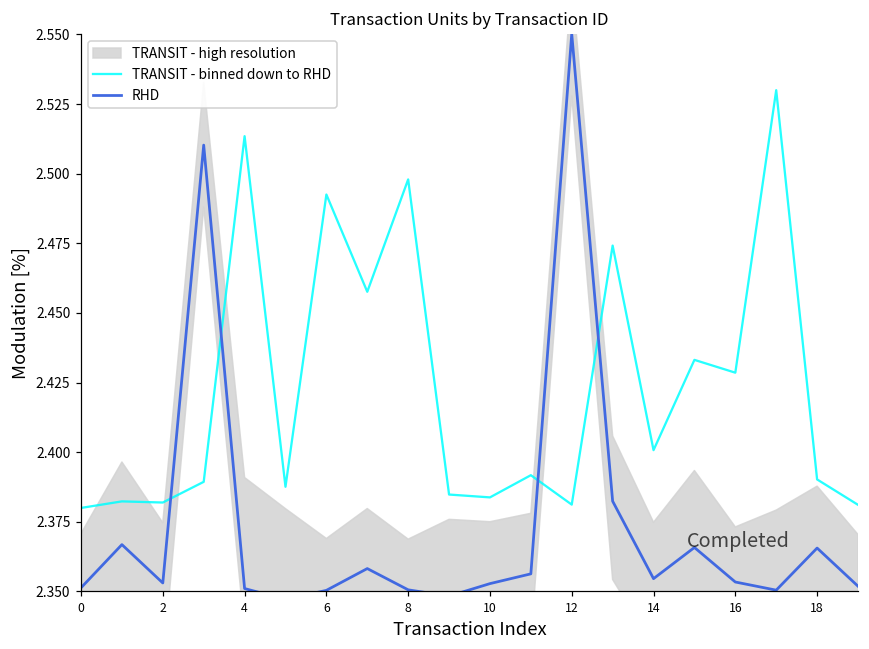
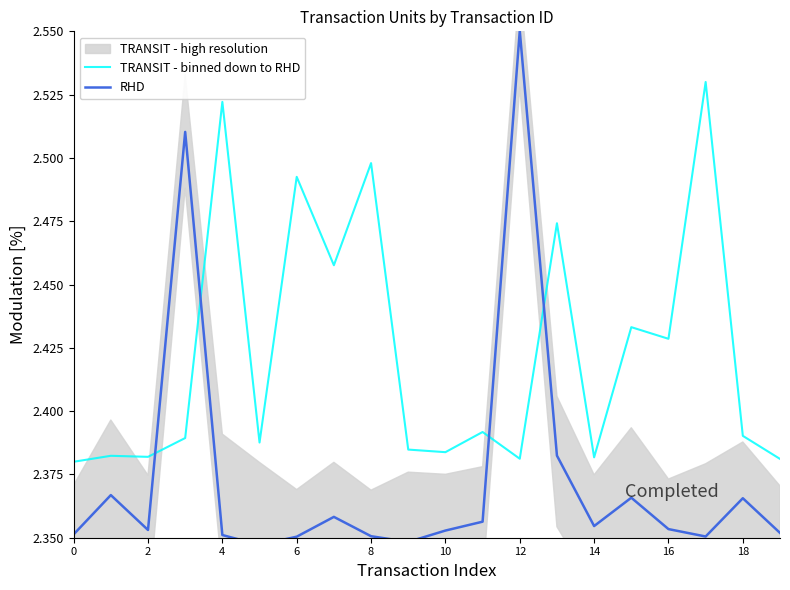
TRANSIT - binned down to RHD, 4: 2.513 -> 2.522
TRANSIT - binned down to RHD, 14: 2.401 -> 2.382
